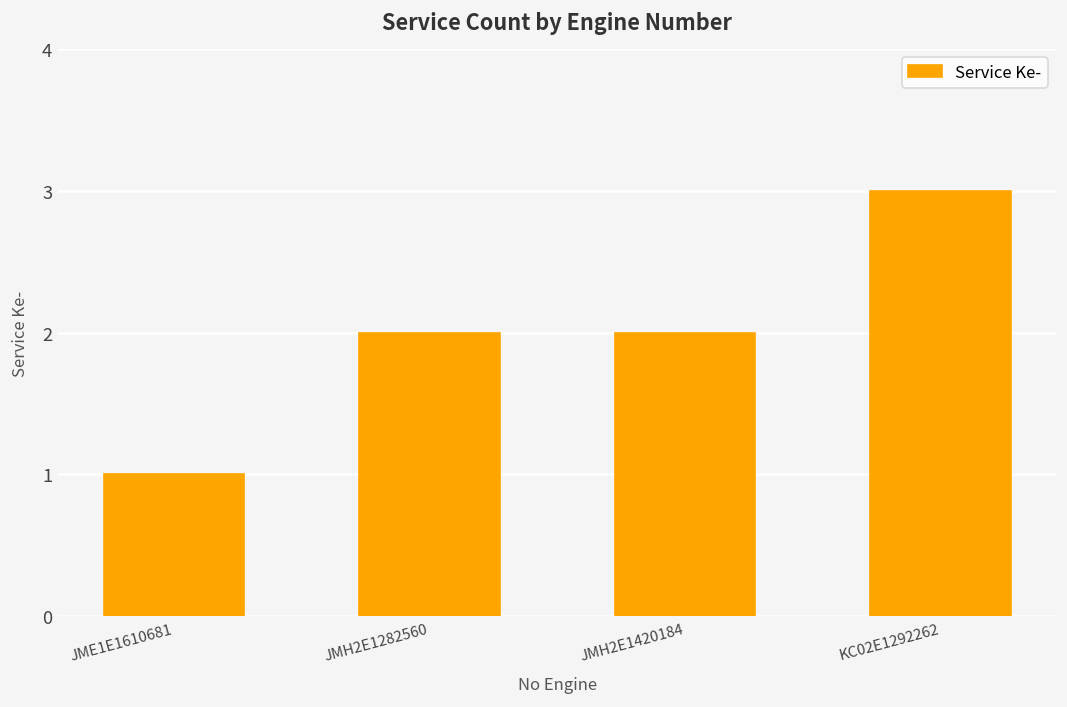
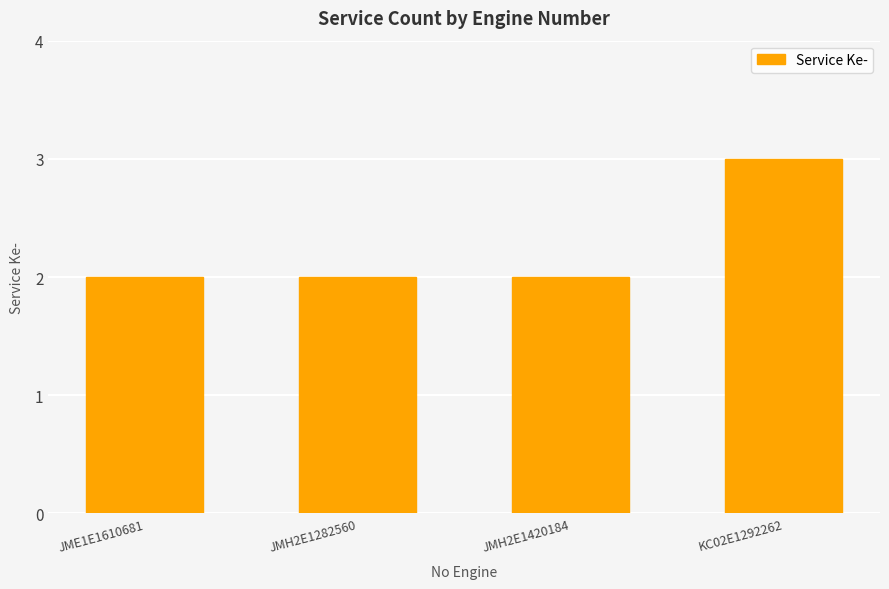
JME1E1610681: 1 -> 2
